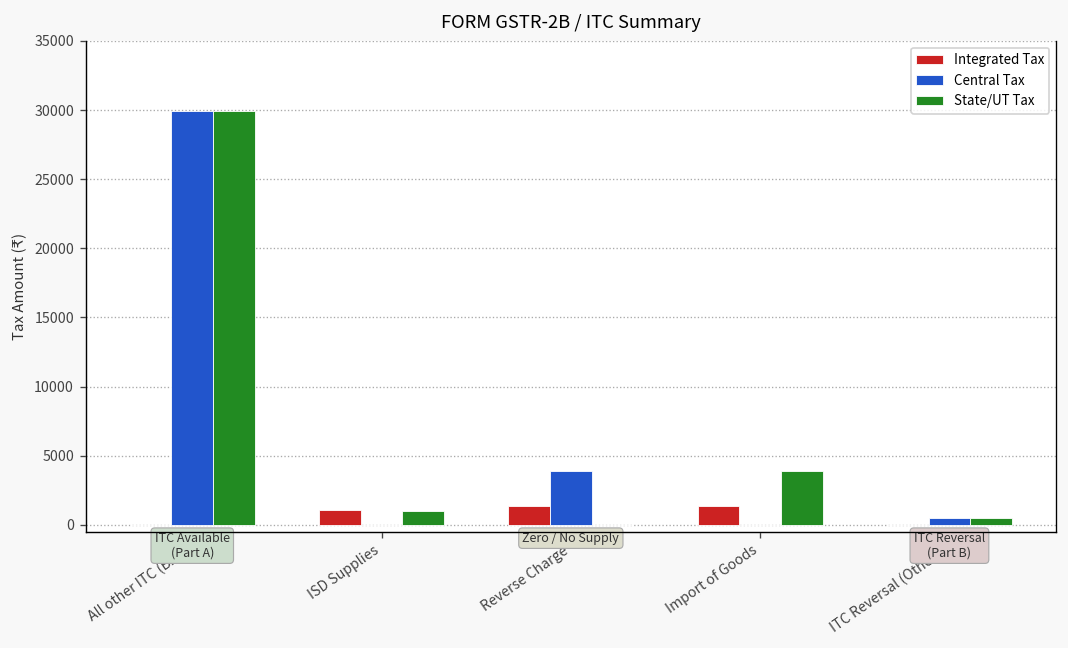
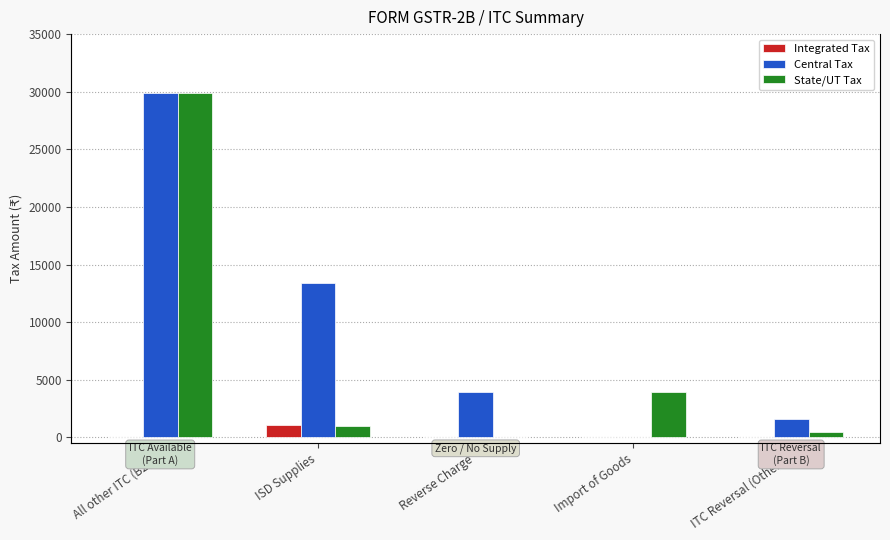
Central Tax, ISD Supplies: 0 -> 13400
Integrated Tax, Reverse Charge: 1400 -> 0
Integrated Tax, Import of Goods: 1400 -> 0
Central Tax, ITC Reversal (Others): 500 -> 1600
